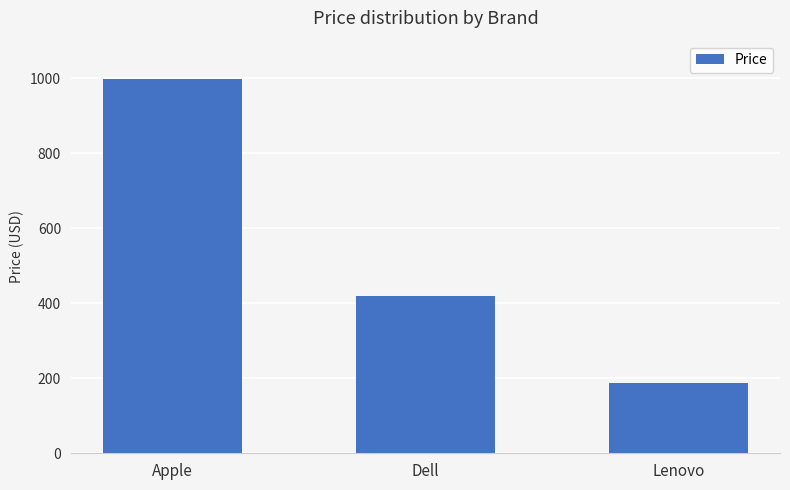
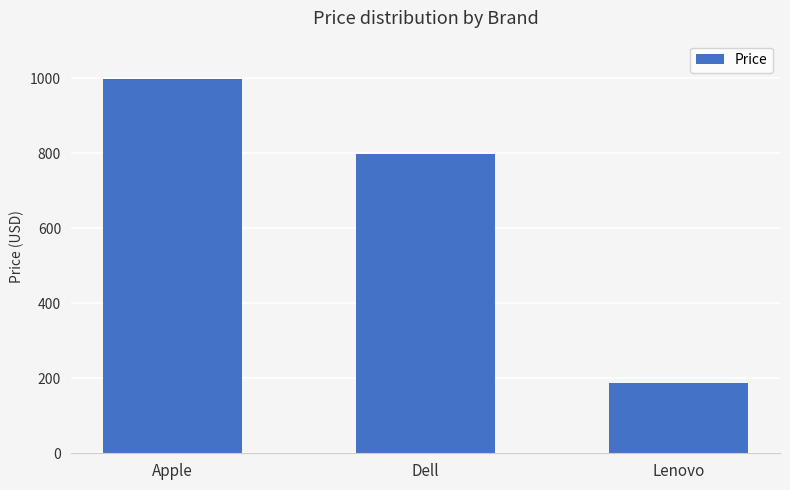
Dell: 420 -> 800
